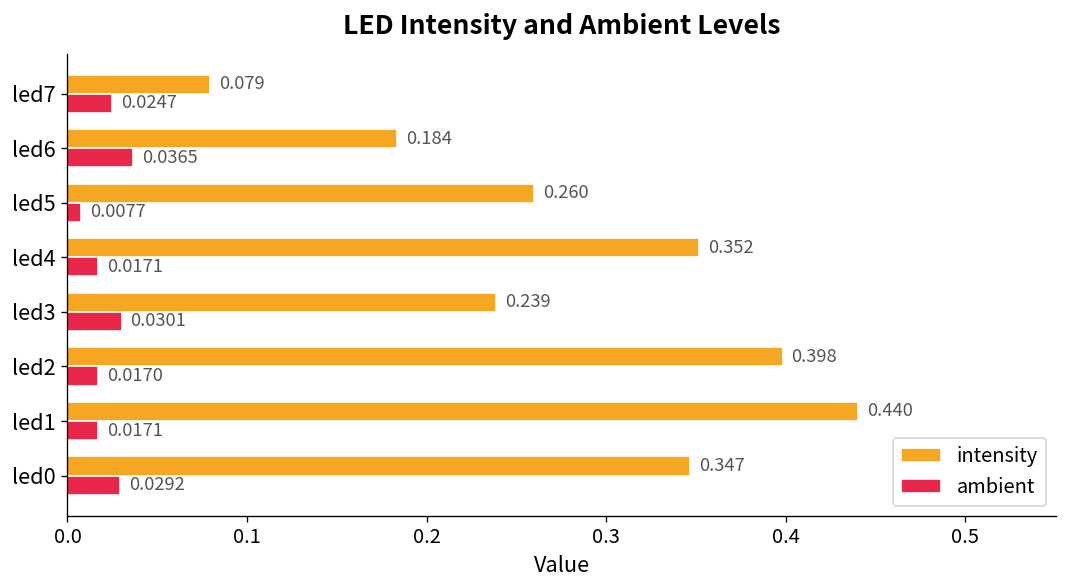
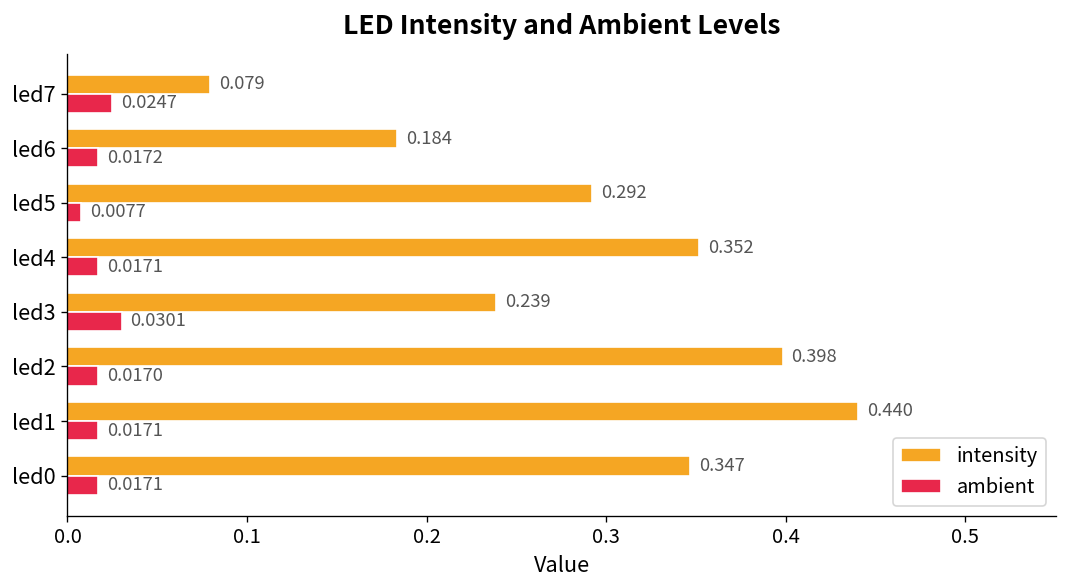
ambient, led6: 0.0365 -> 0.0172
intensity, led5: 0.260 -> 0.292
ambient, led0: 0.0292 -> 0.0171
